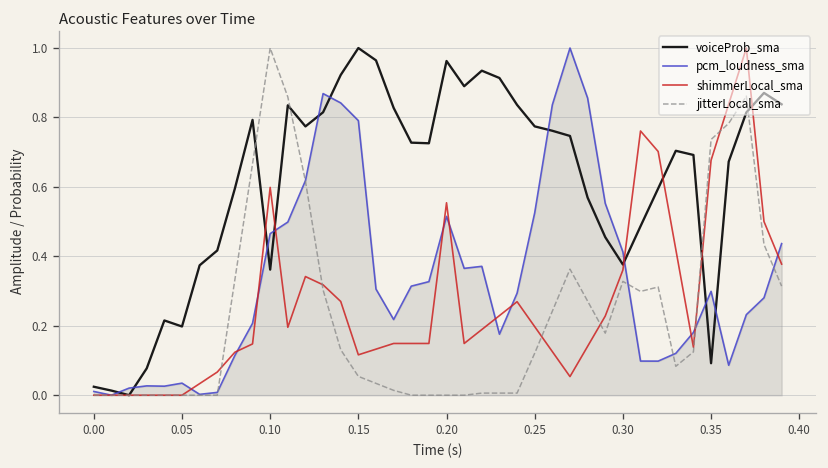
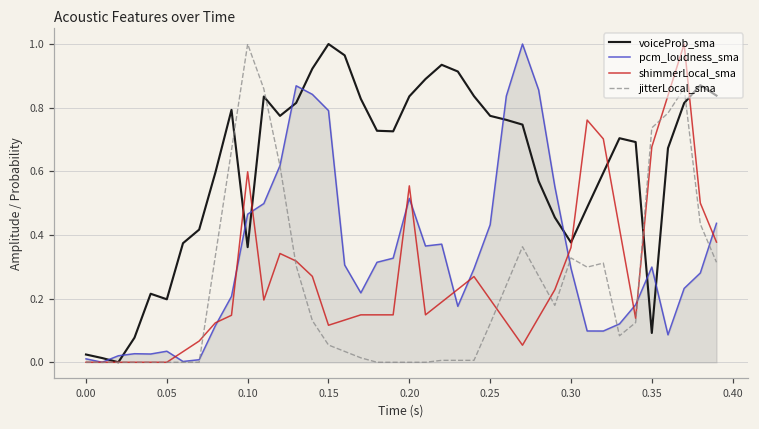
voiceProb_sma, 0.20: 0.96 -> 0.84
pcm_loudness_sma, 0.25: 0.53 -> 0.43
pcm_loudness_sma, 0.30: 0.41 -> 0.30
